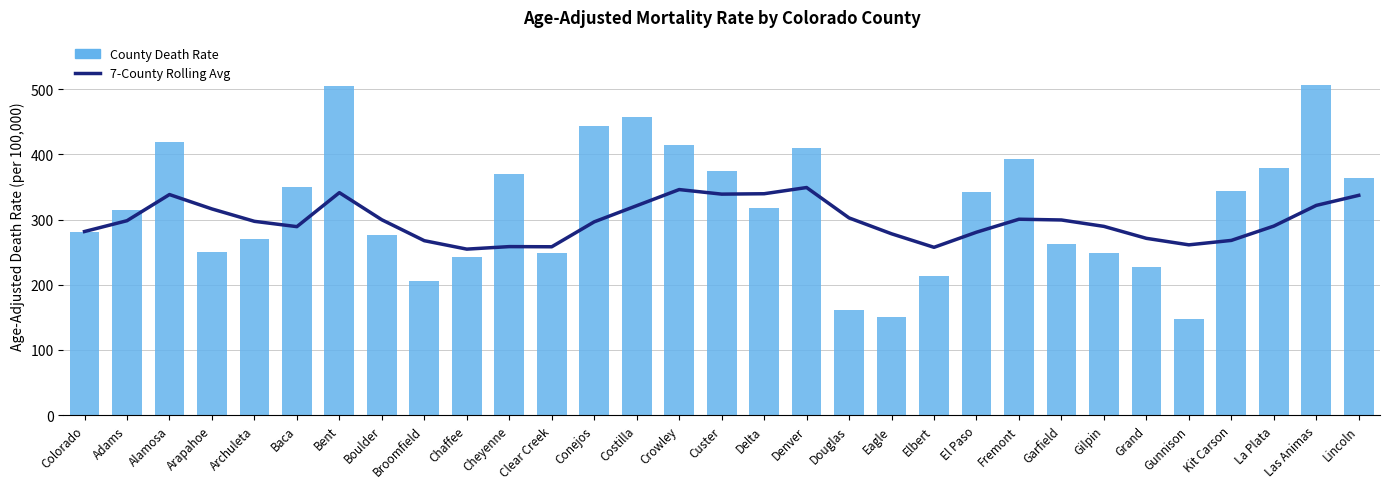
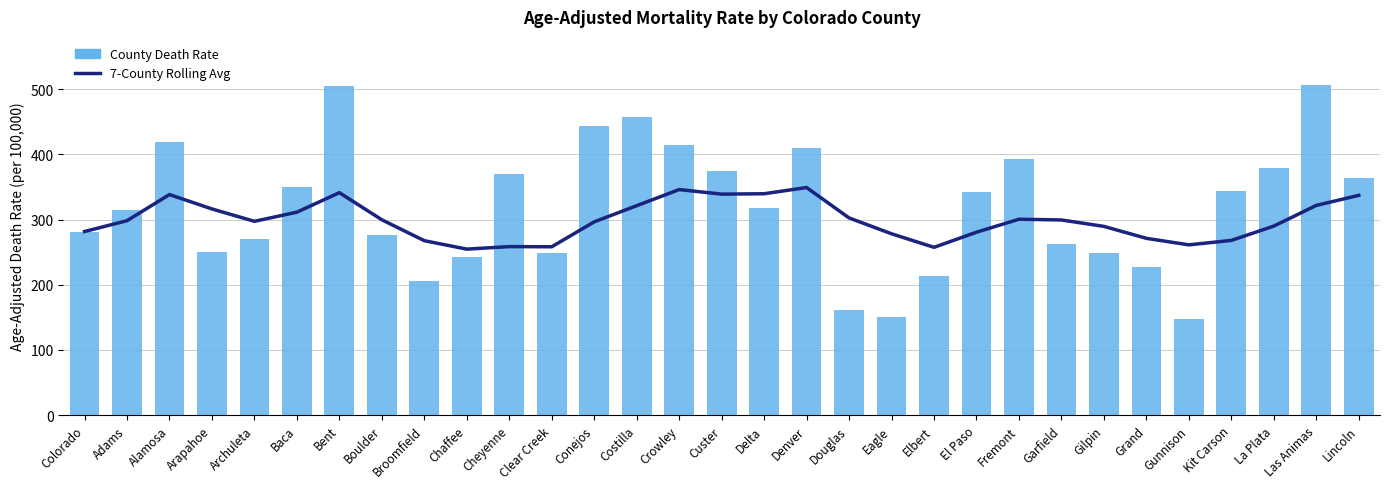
7-County Rolling Avg, Baca: 290 -> 310
